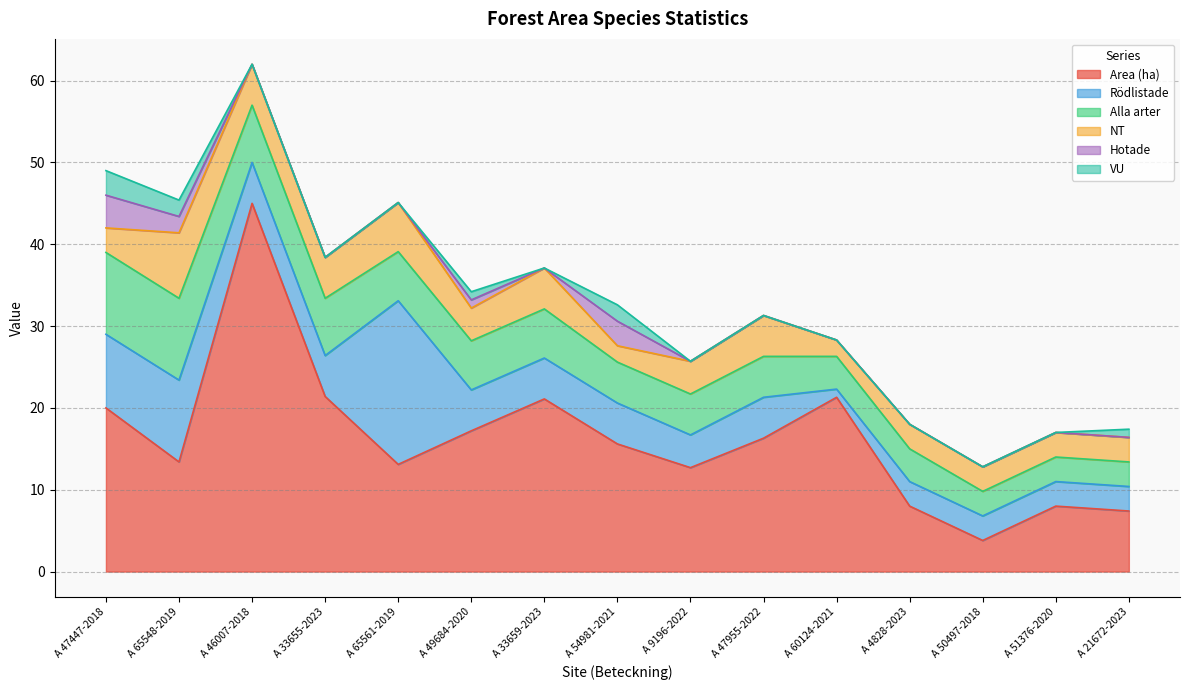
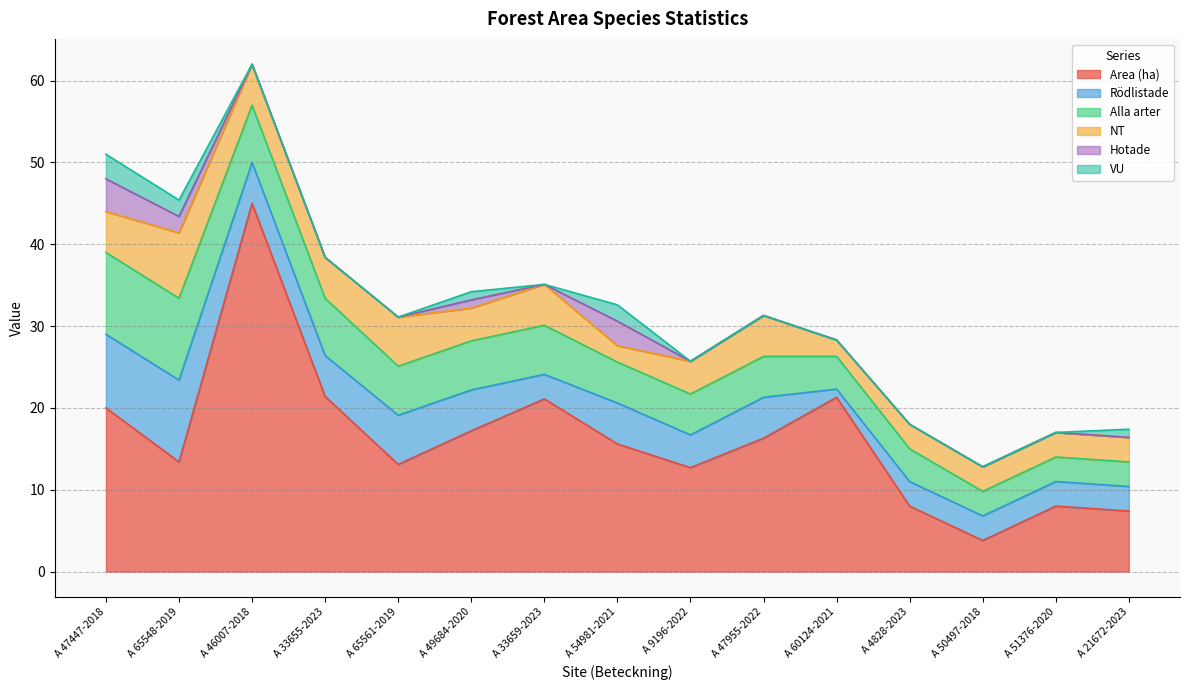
NT, A 47447-2018: 3 -> 5
Rödlistade, A 65561-2019: 20 -> 6
Rödlistade, A 33659-2023: 5 -> 3
